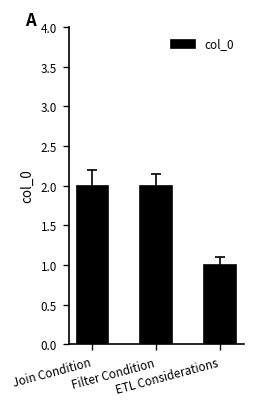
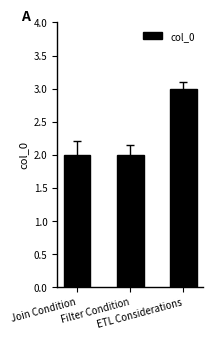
col_0, ETL Considerations: 1 -> 3
